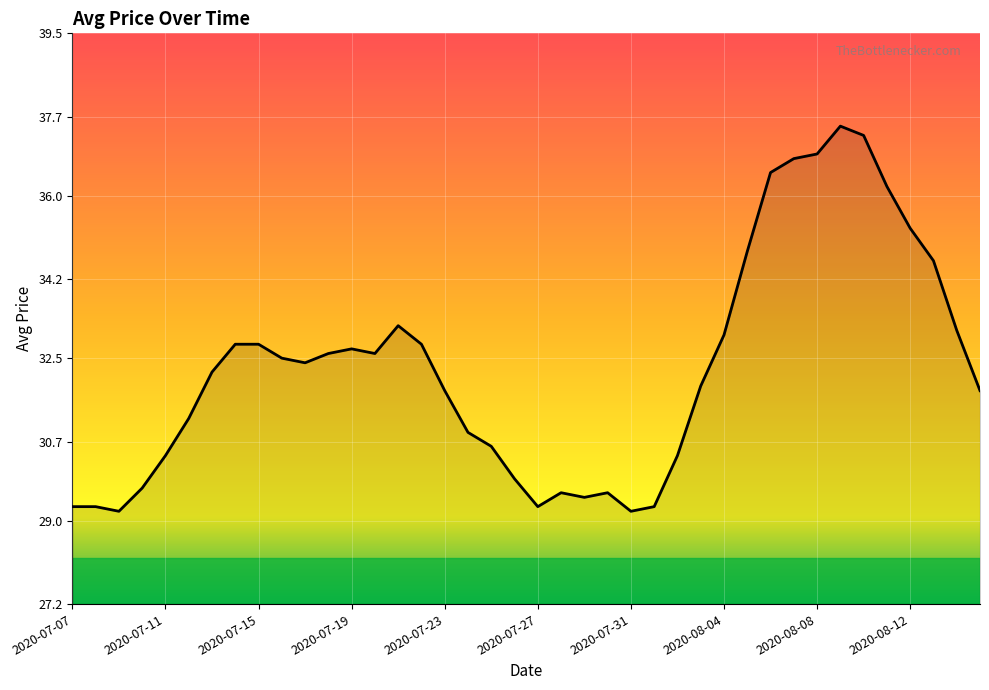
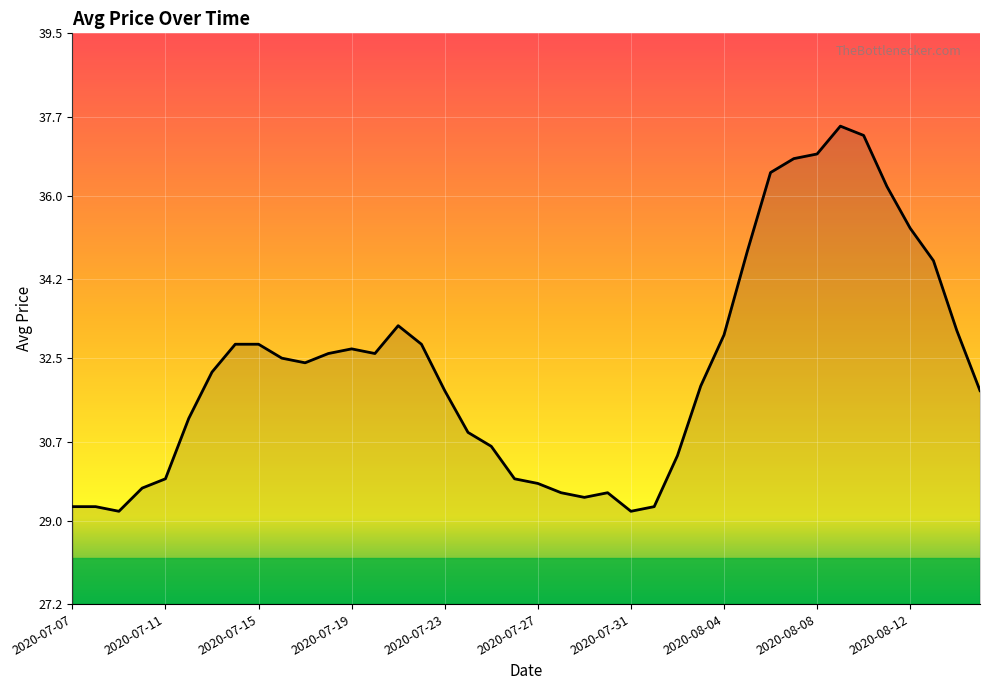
2020-07-11: 30.4 -> 29.9
2020-07-27: 29.3 -> 29.8
